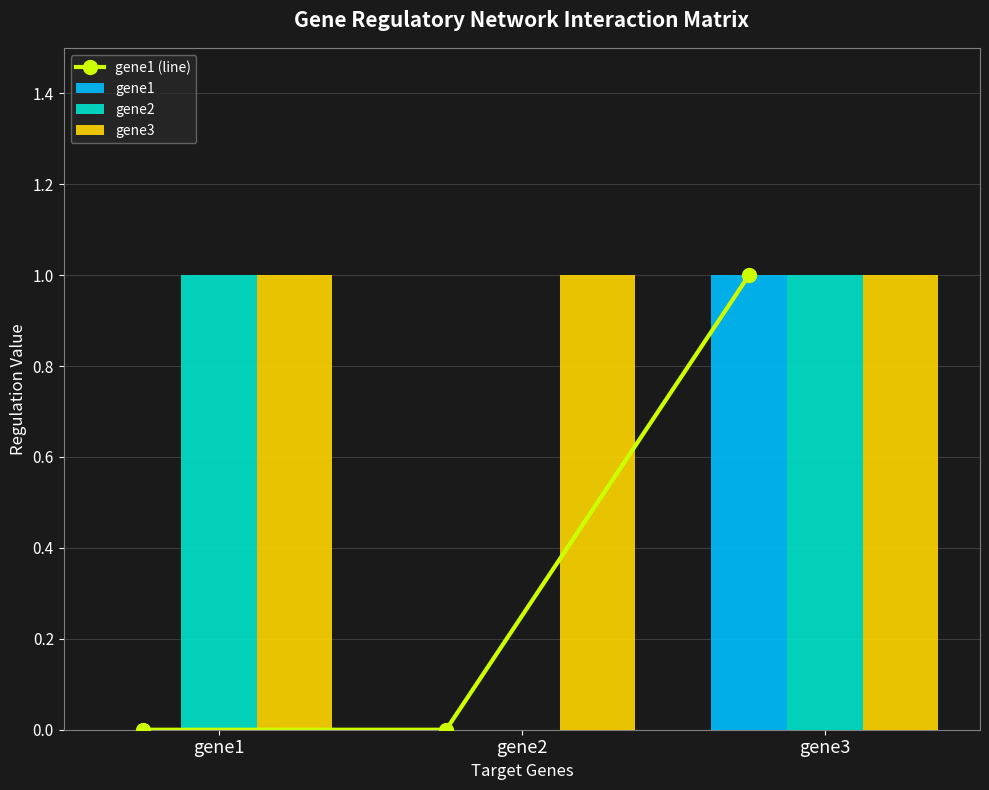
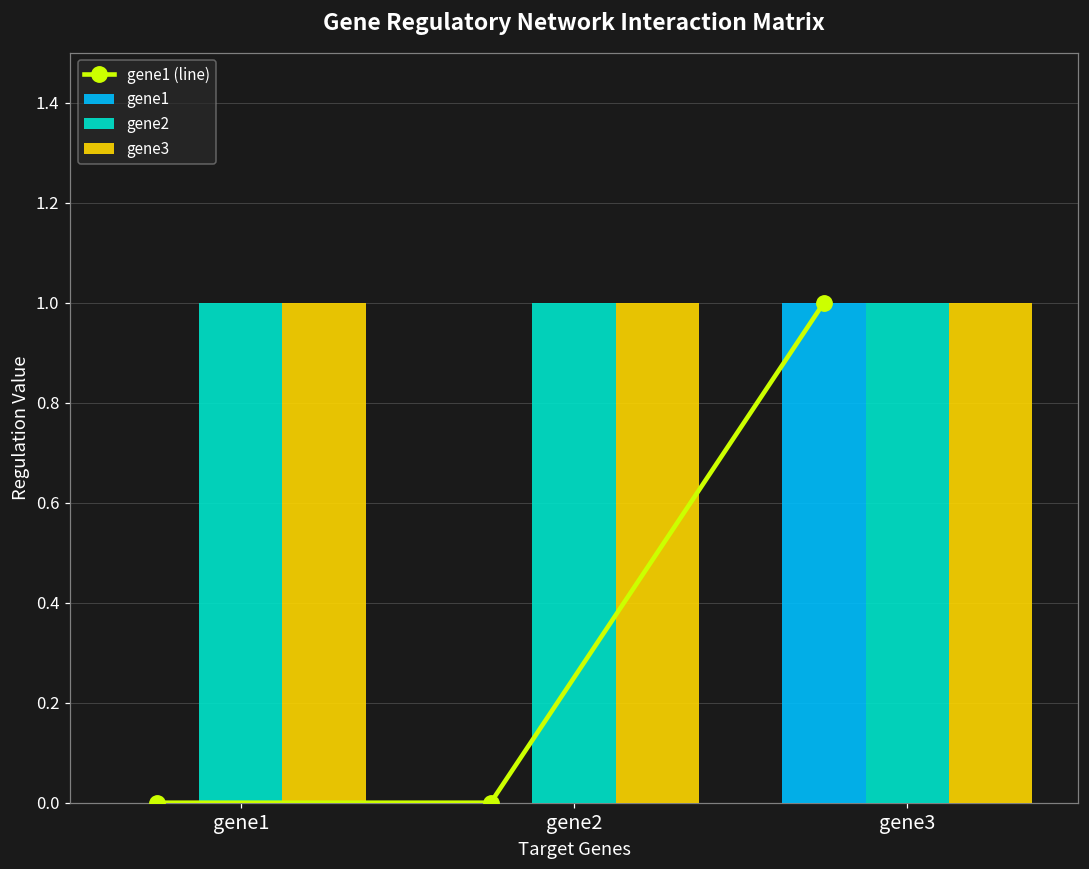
gene2, gene2: 0 -> 1
